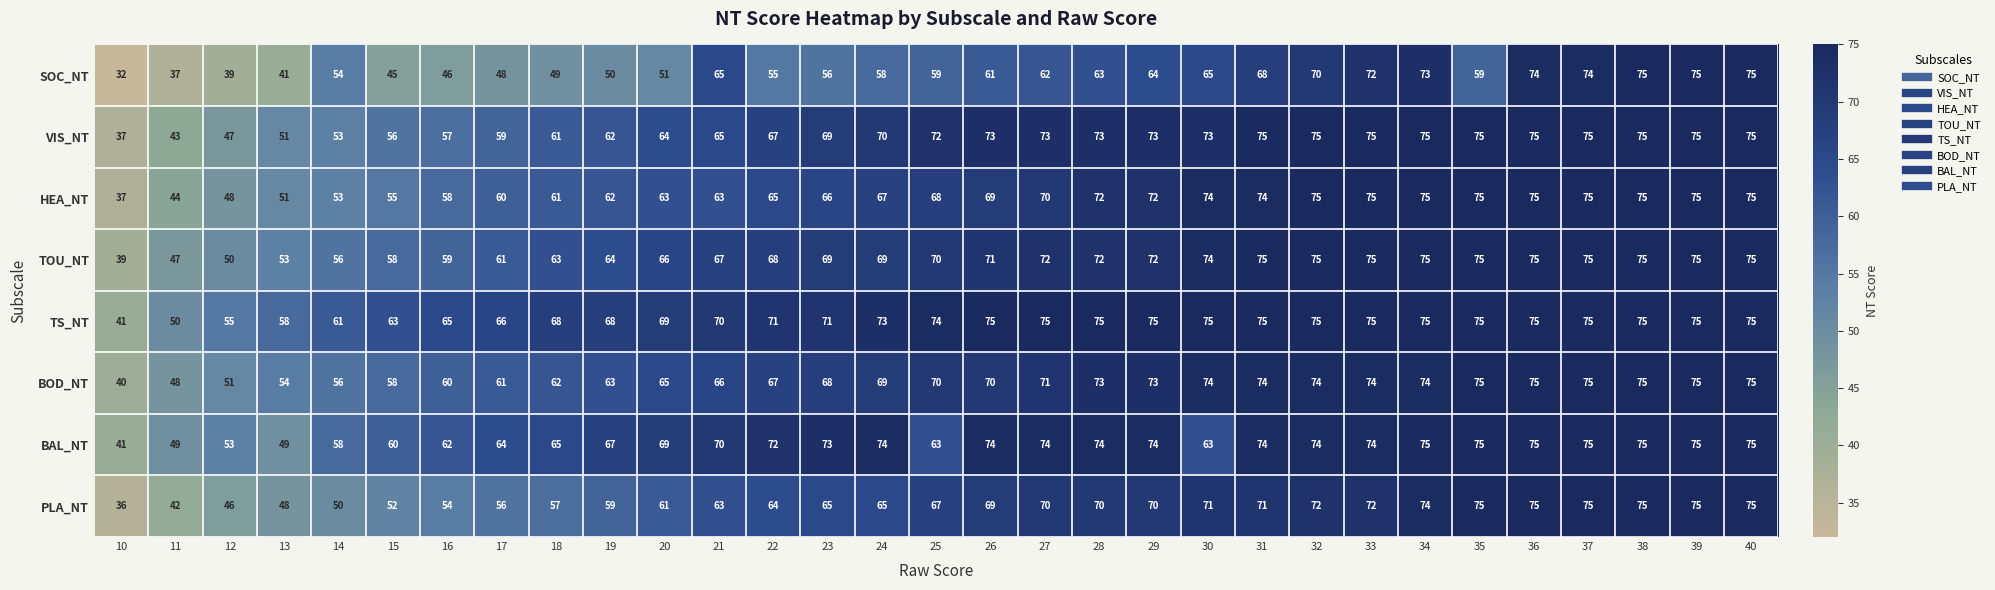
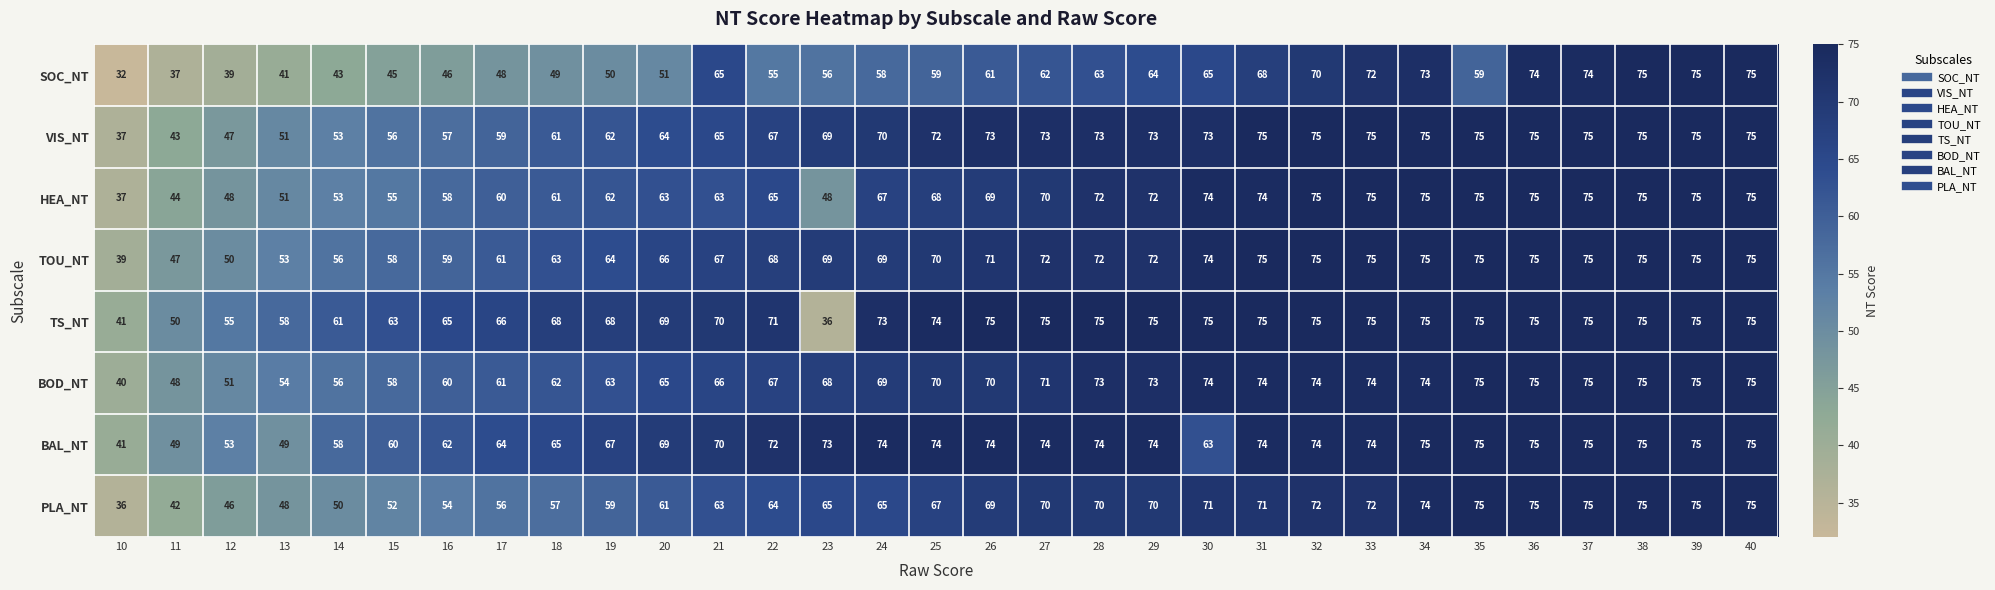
SOC_NT, 14: 54 -> 43
HEA_NT, 23: 66 -> 48
TS_NT, 23: 71 -> 36
BAL_NT, 25: 63 -> 74
